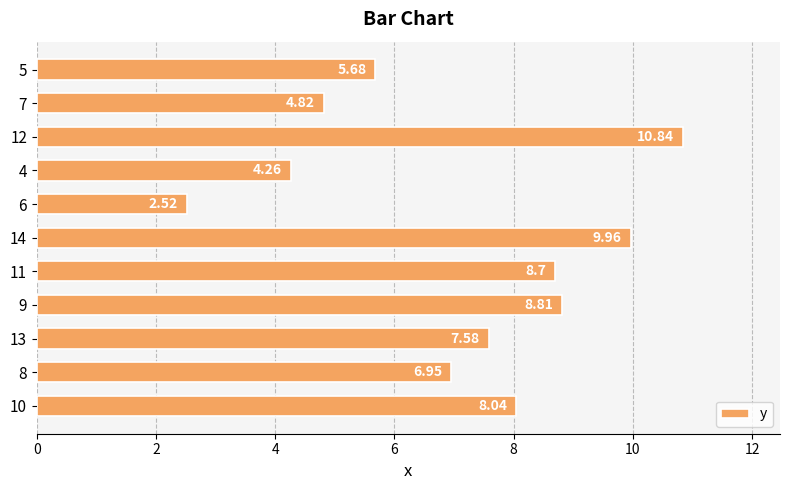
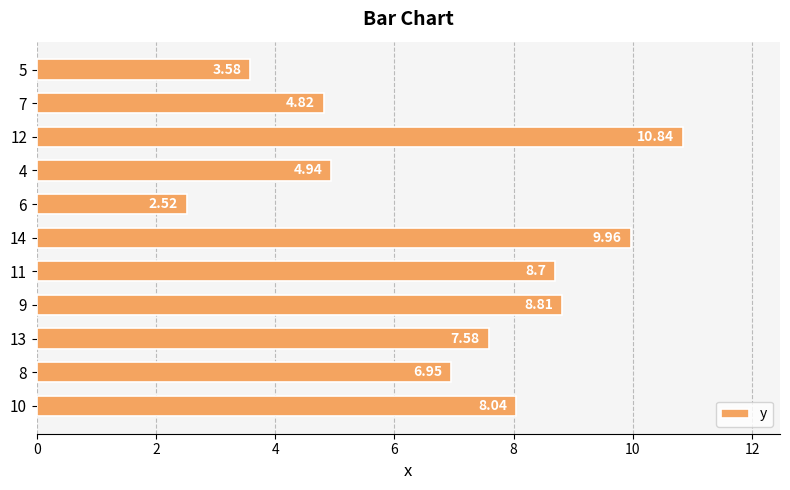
5: 5.68 -> 3.58
4: 4.26 -> 4.94
